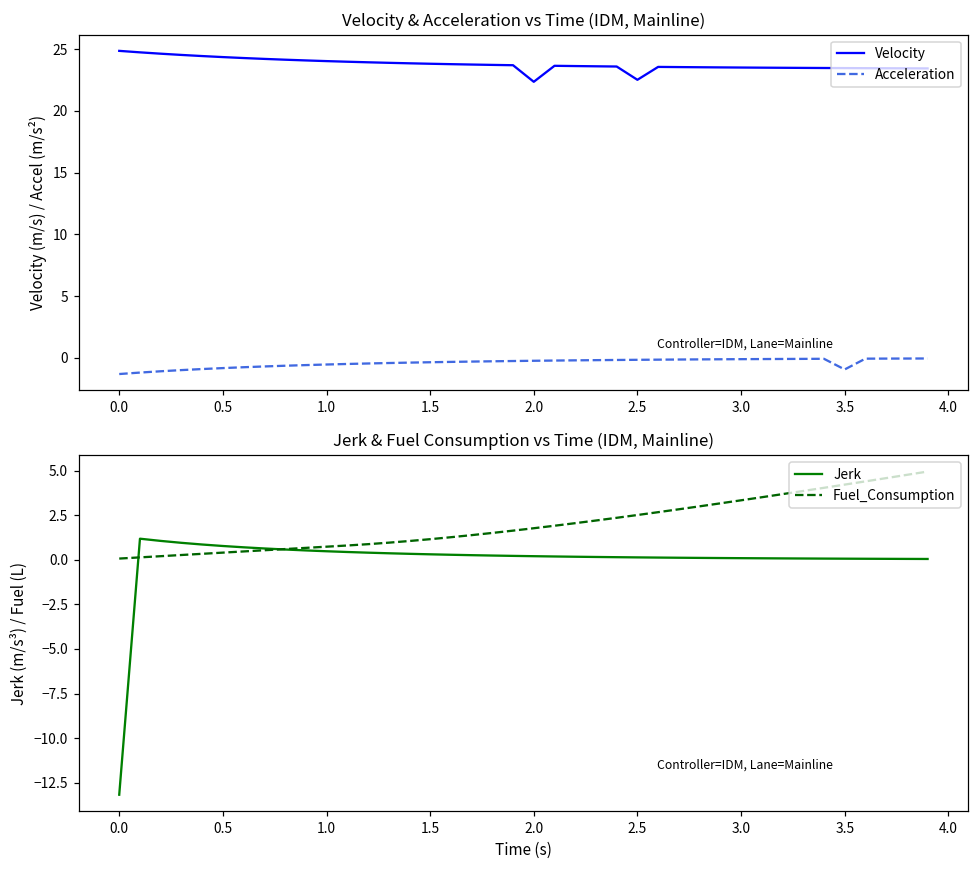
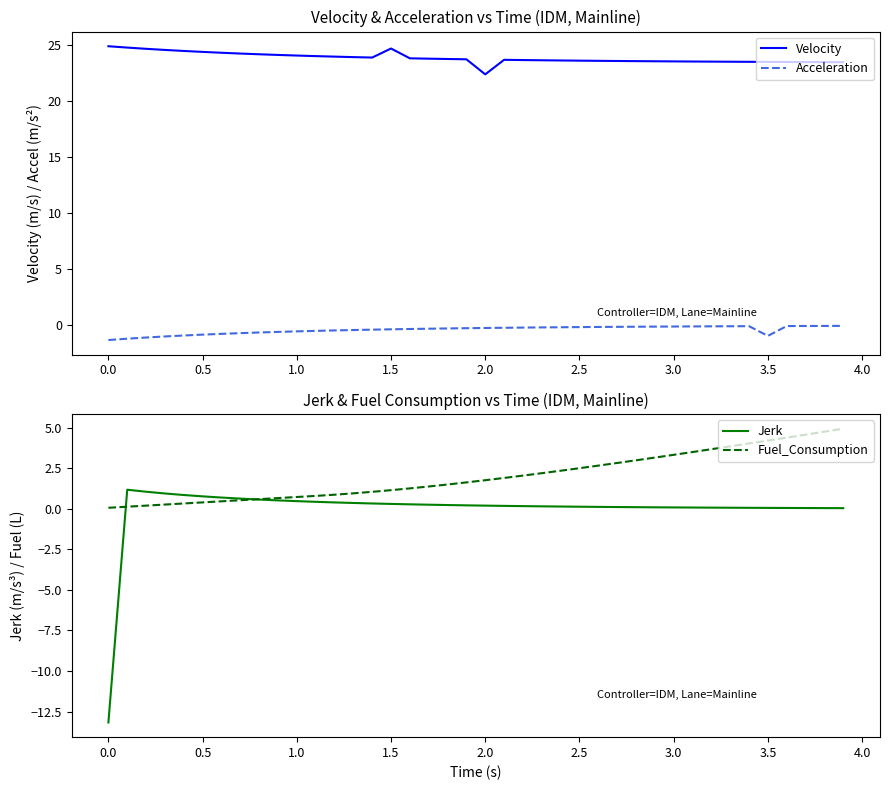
Velocity & Acceleration vs Time (IDM, Mainline), Velocity, 1.5: 23.8 -> 24.7
Velocity & Acceleration vs Time (IDM, Mainline), Velocity, 2.5: 22.5 -> 23.6
